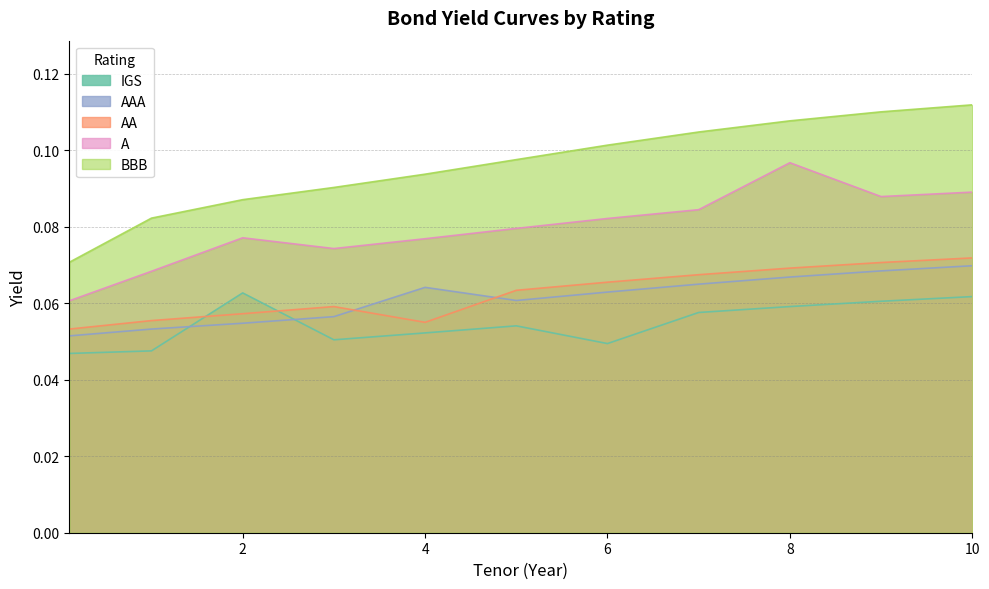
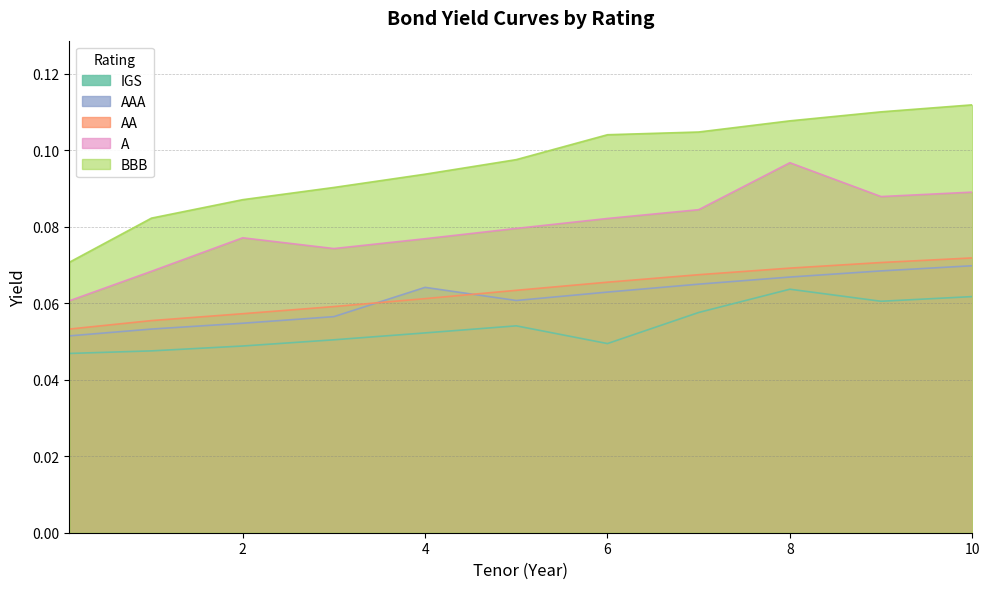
IGS, 2: 0.063 -> 0.049
AA, 4: 0.055 -> 0.061
BBB, 6: 0.101 -> 0.104
IGS, 8: 0.059 -> 0.064
